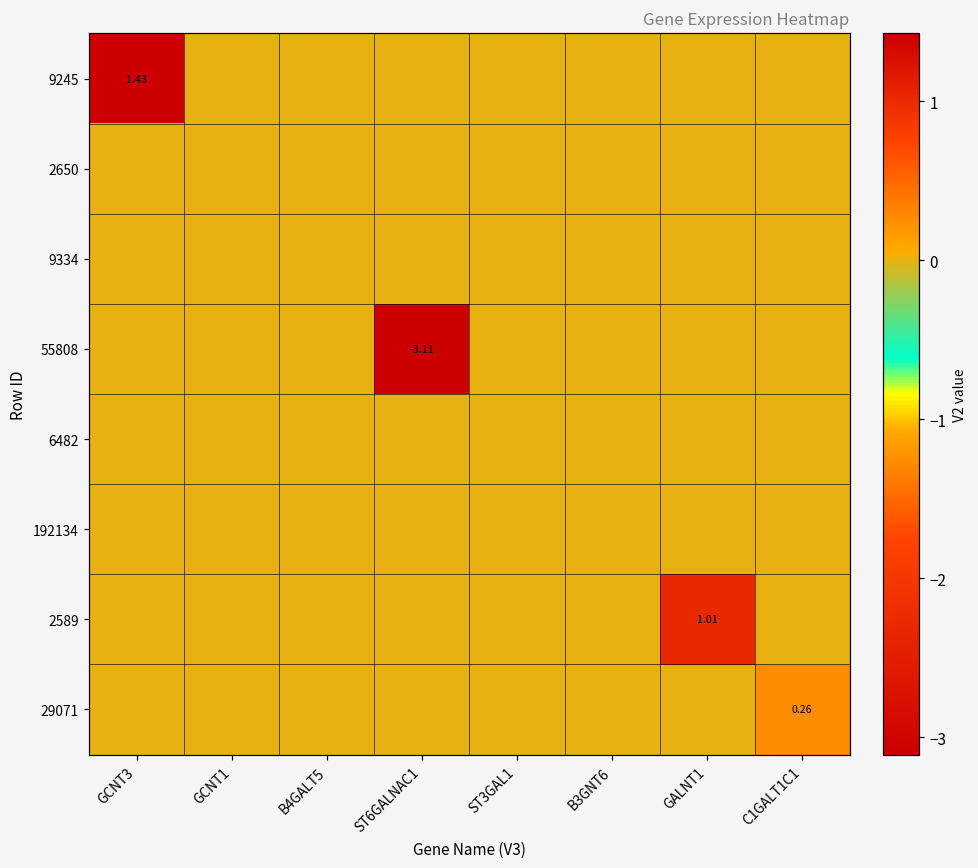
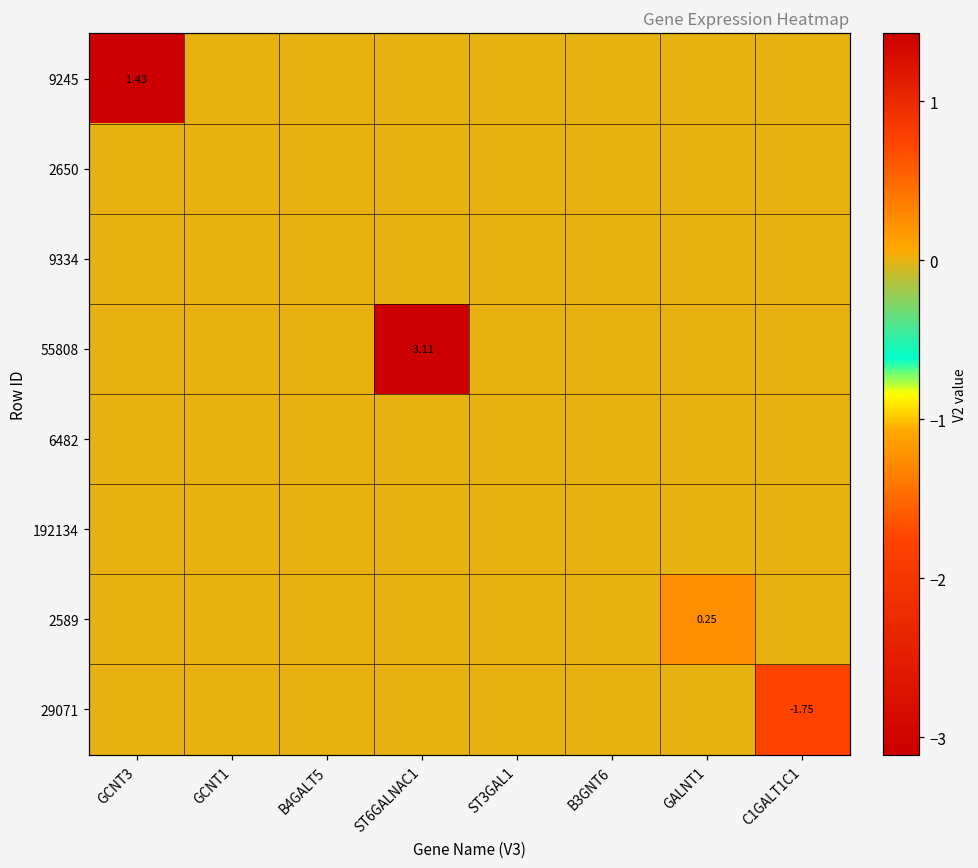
2589, GALNT1: 1.01 -> 0.25
29071, C1GALT1C1: 0.26 -> -1.75
